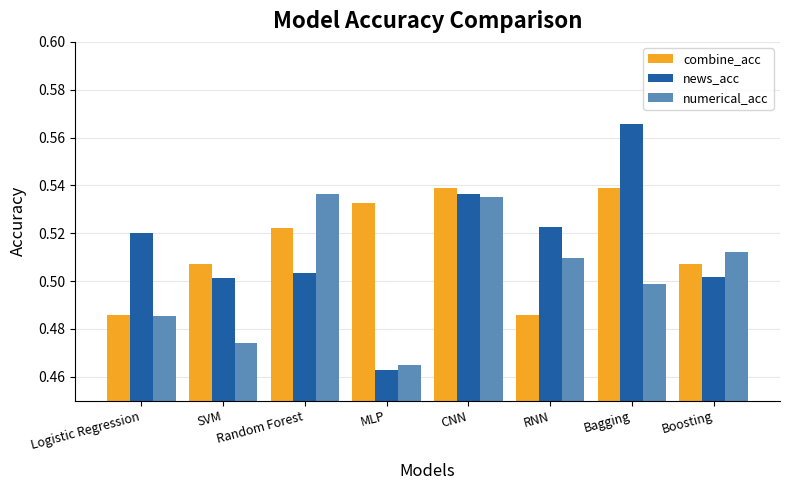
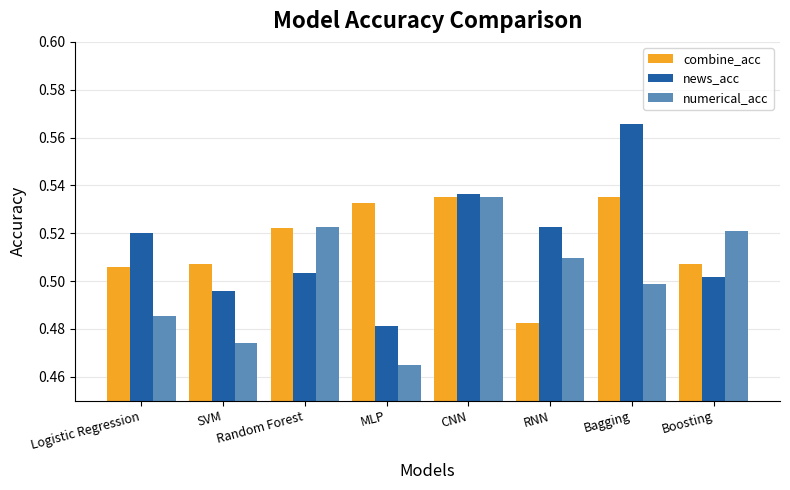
combine_acc, Logistic Regression: 0.486 -> 0.506
news_acc, SVM: 0.501 -> 0.496
numerical_acc, Random Forest: 0.536 -> 0.523
news_acc, MLP: 0.463 -> 0.481
combine_acc, CNN: 0.539 -> 0.535
combine_acc, RNN: 0.486 -> 0.482
combine_acc, Bagging: 0.539 -> 0.535
numerical_acc, Boosting: 0.512 -> 0.521
